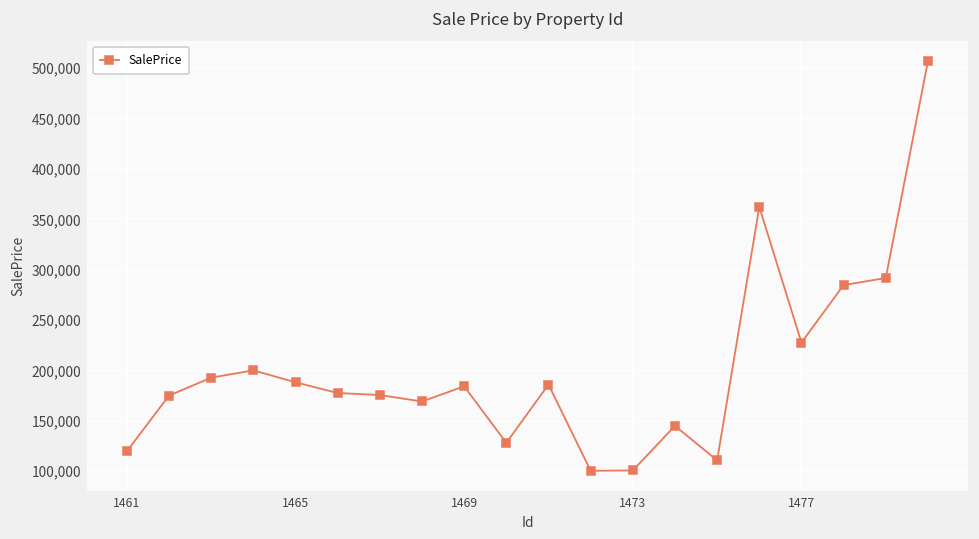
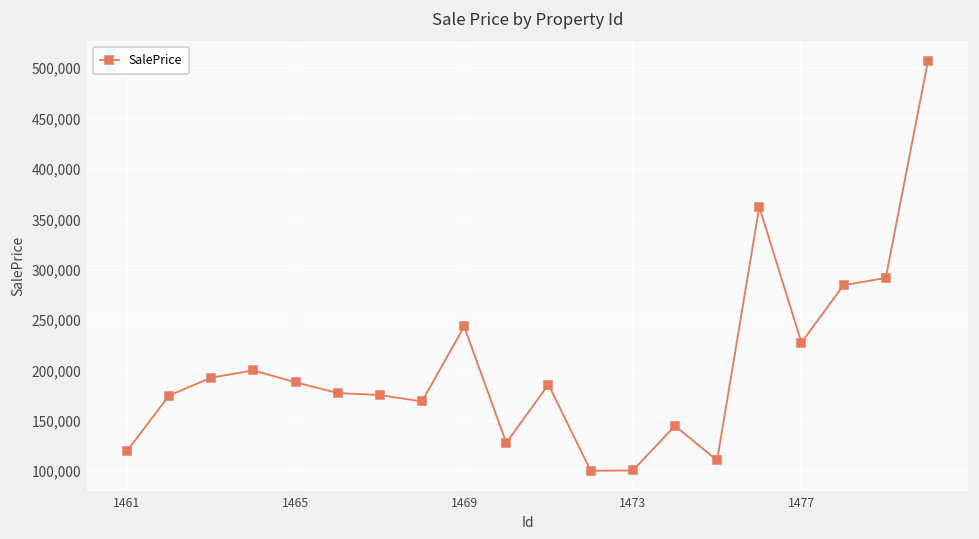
1469: 180,000 -> 240,000
